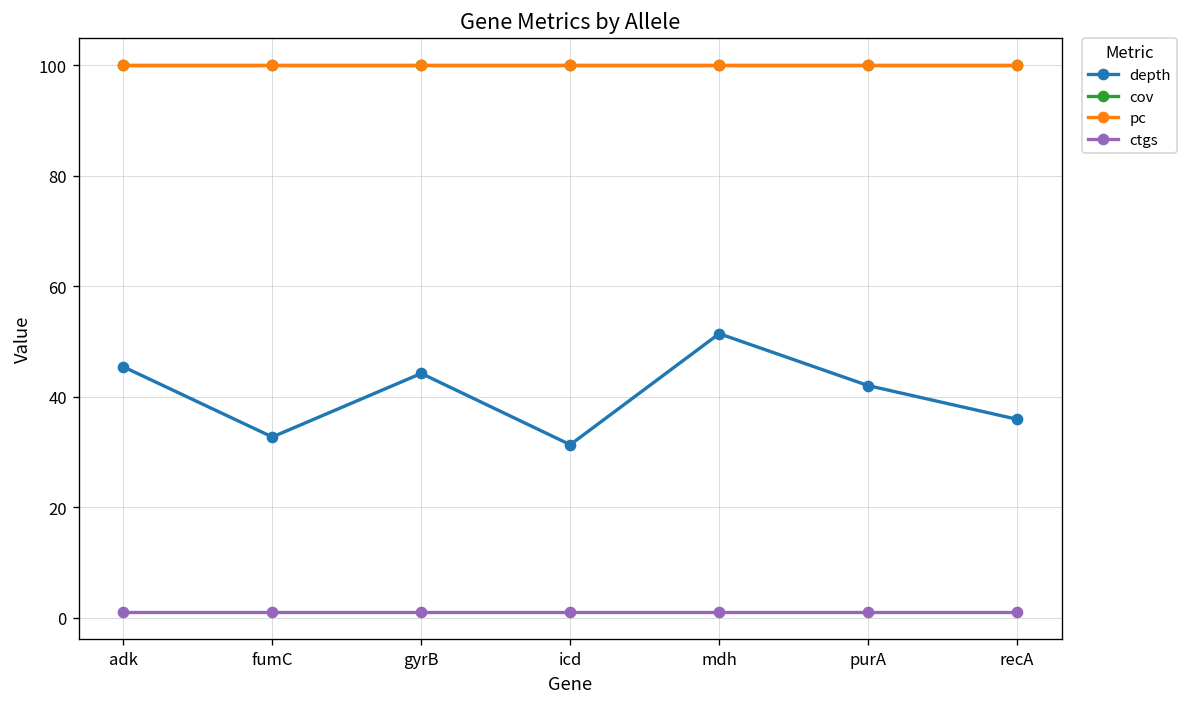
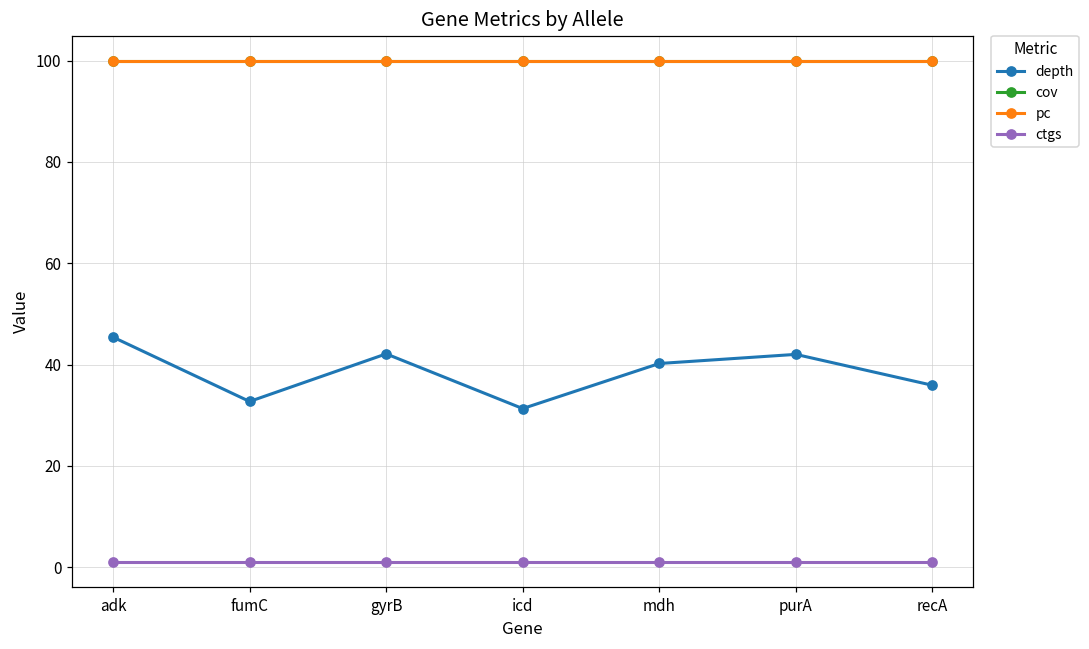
depth, gyrB: 44 -> 42
depth, mdh: 51 -> 40
